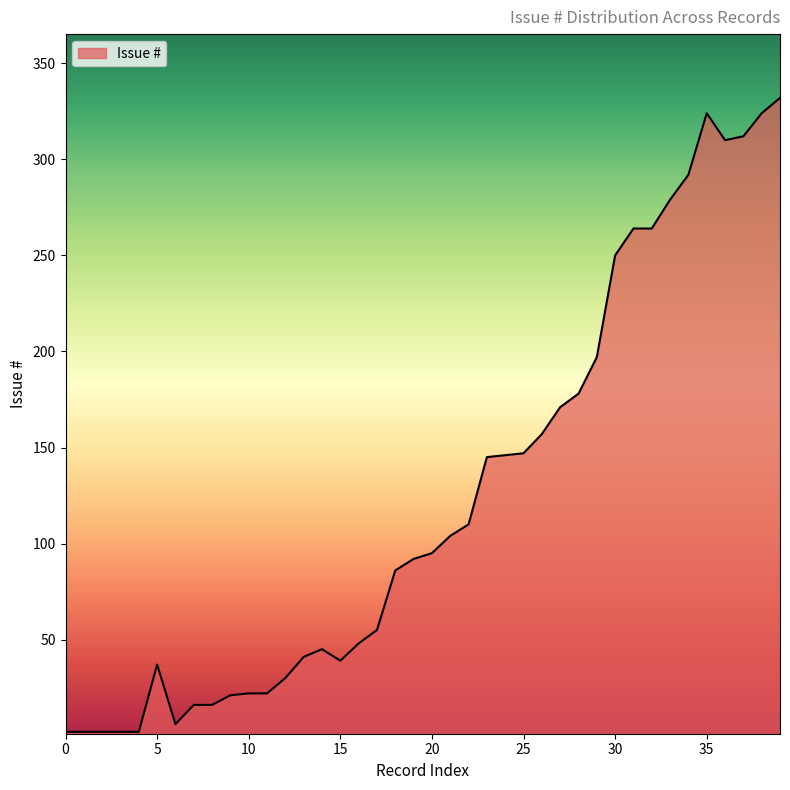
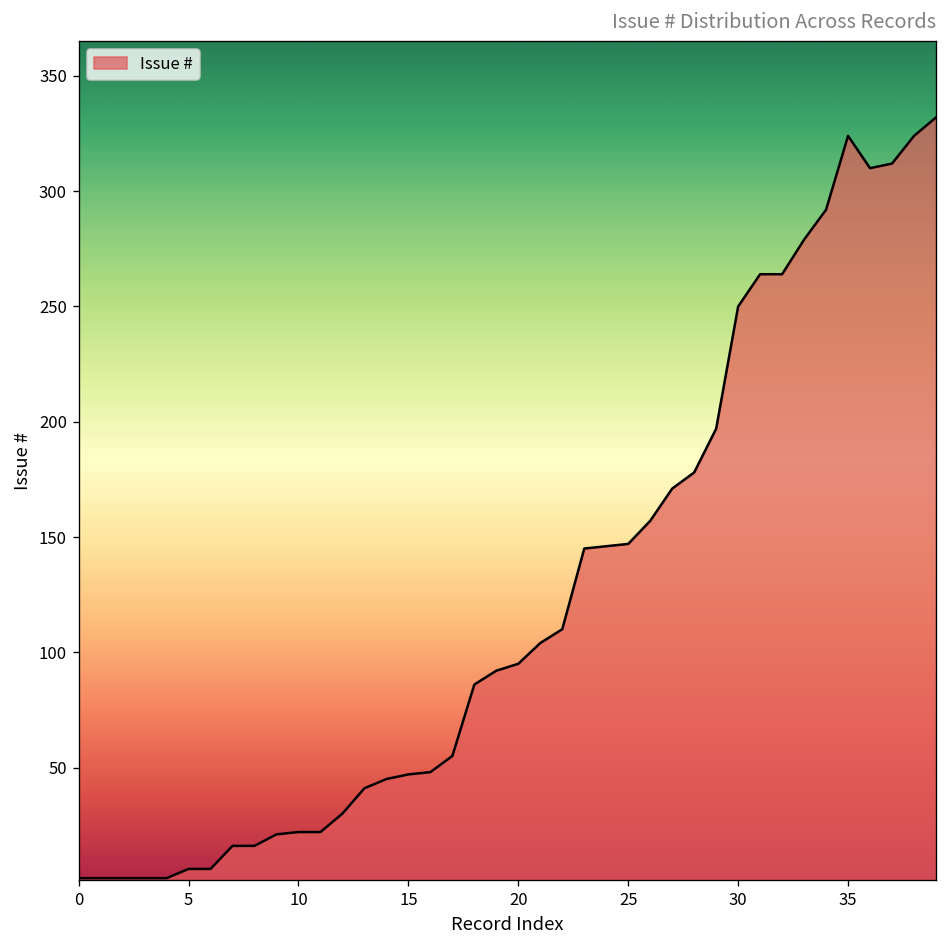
5: 37 -> 6
15: 39 -> 47
